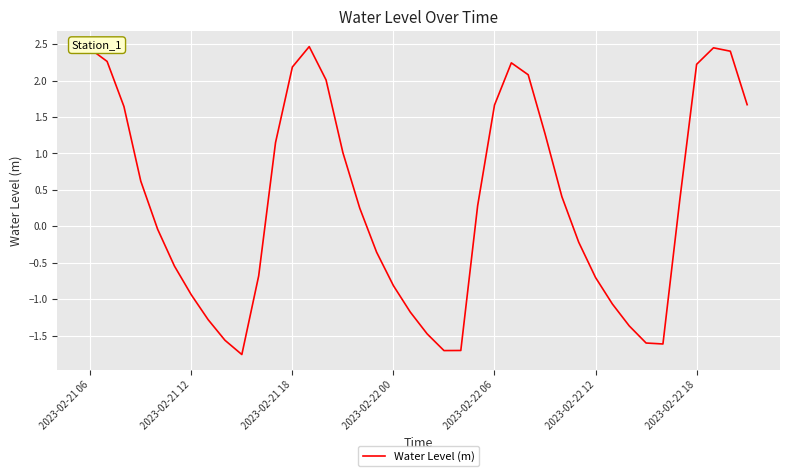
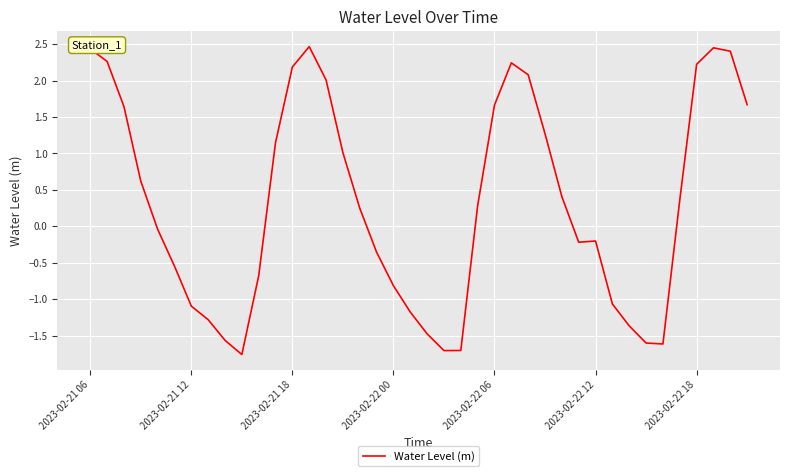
2023-02-21 12: -0.9 -> -1.1
2023-02-22 12: -0.7 -> -0.2
